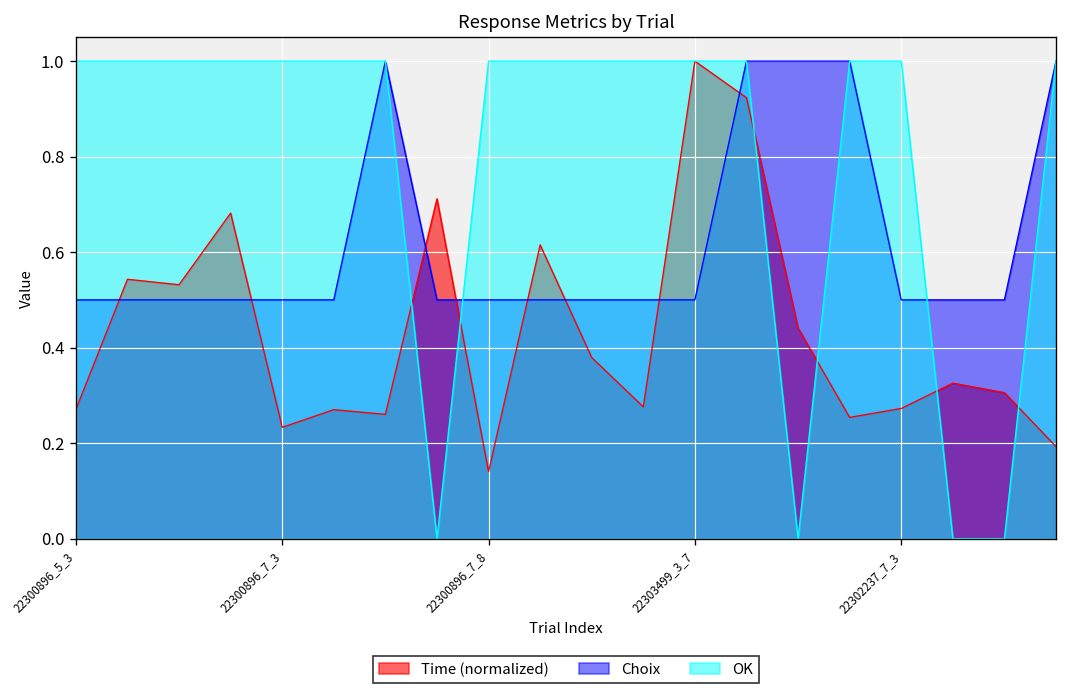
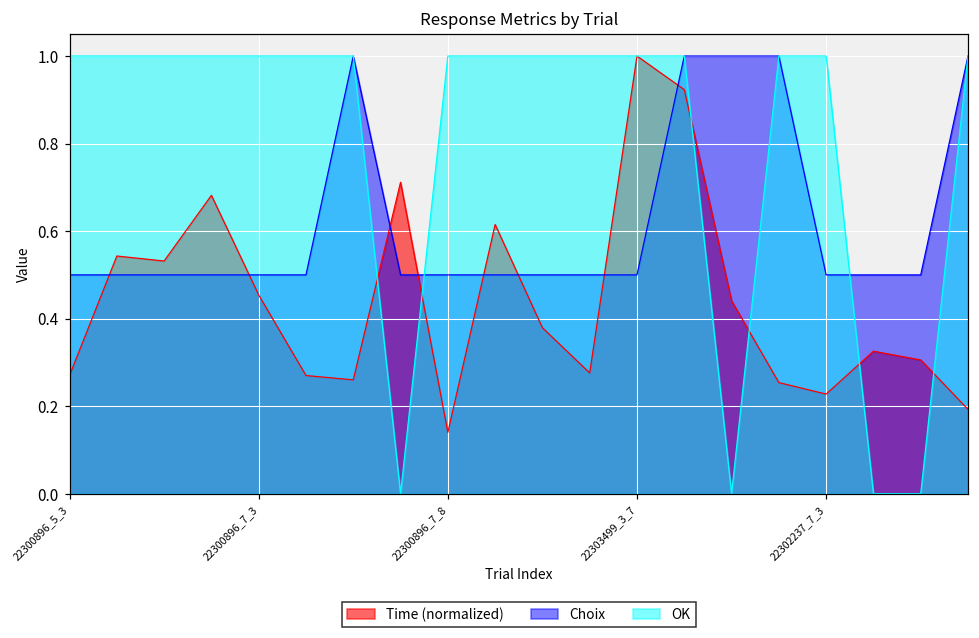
Time (normalized), 22300896_7_3: 0.23 -> 0.45
Time (normalized), 22302237_7_3: 0.27 -> 0.23
